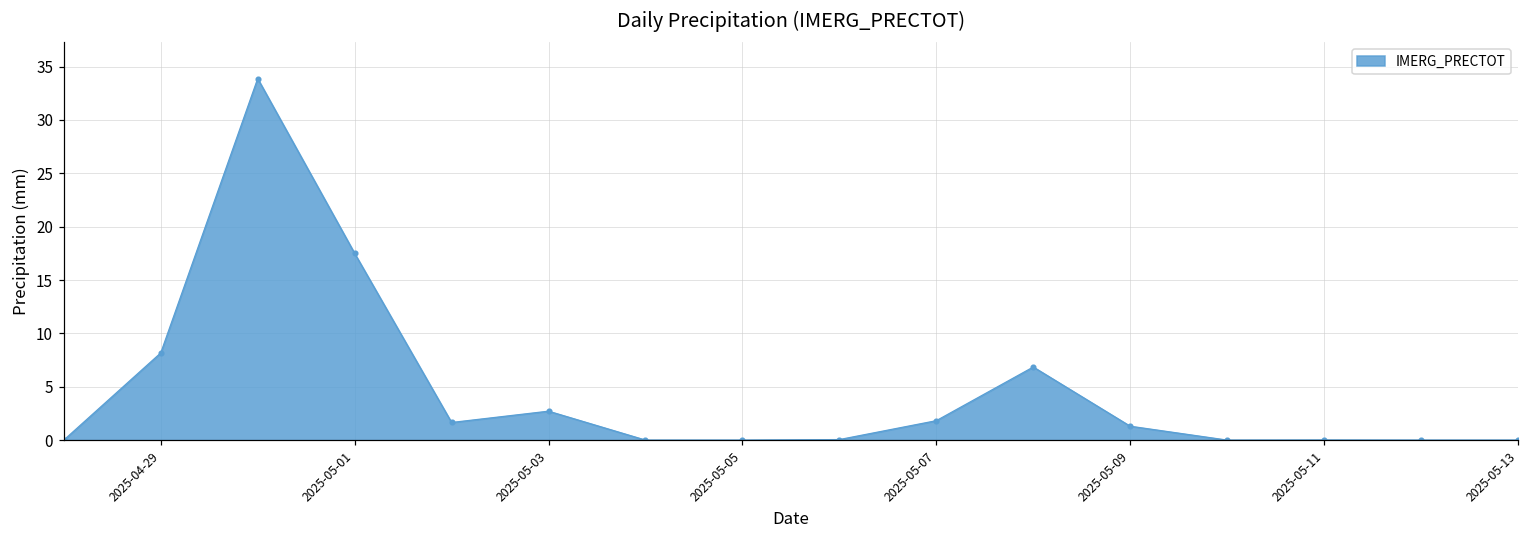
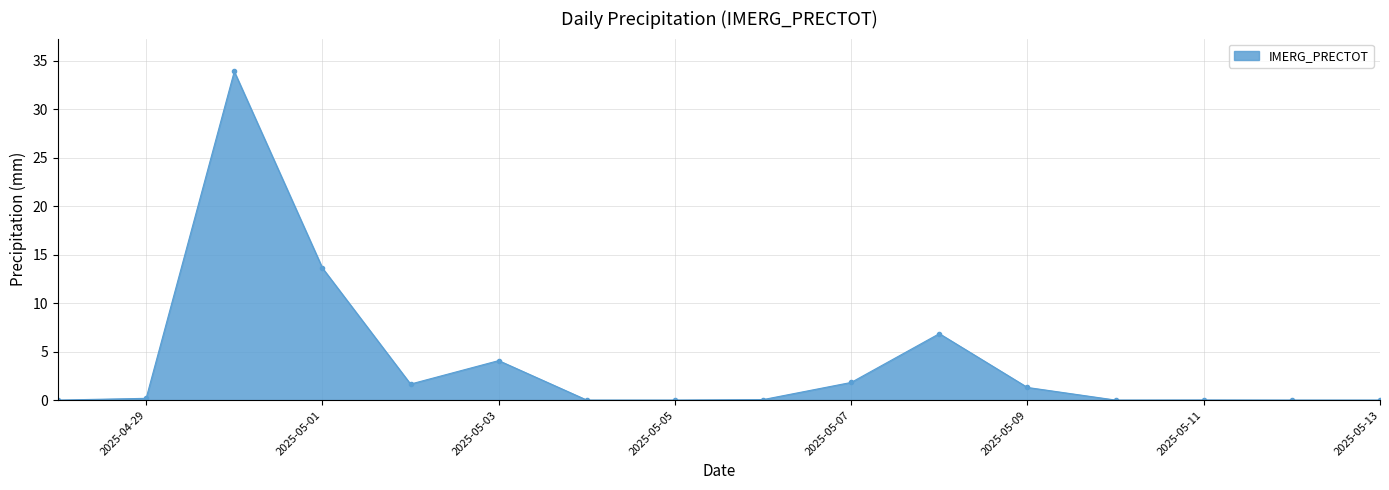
2025-04-29: 8 -> 0
2025-05-01: 18 -> 14
2025-05-03: 3 -> 4
